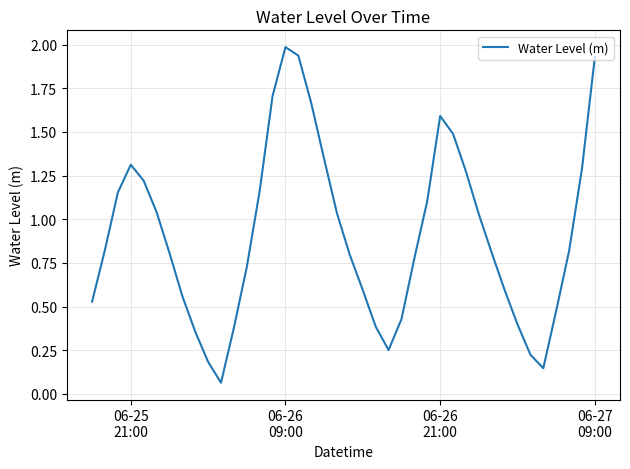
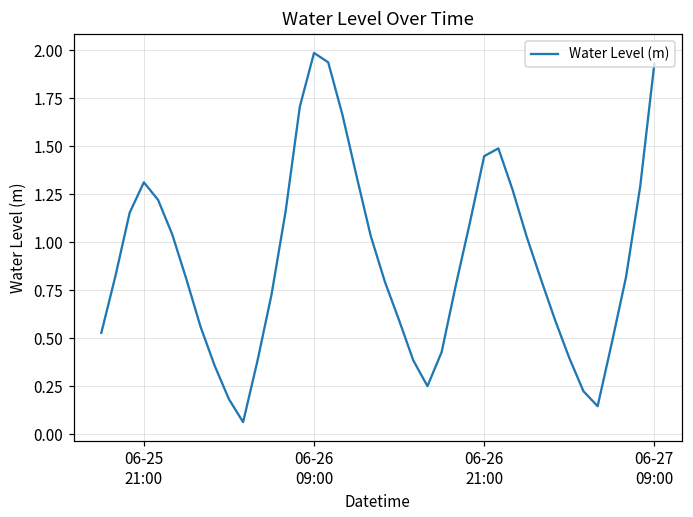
06-26 21:00: 1.59 -> 1.45
